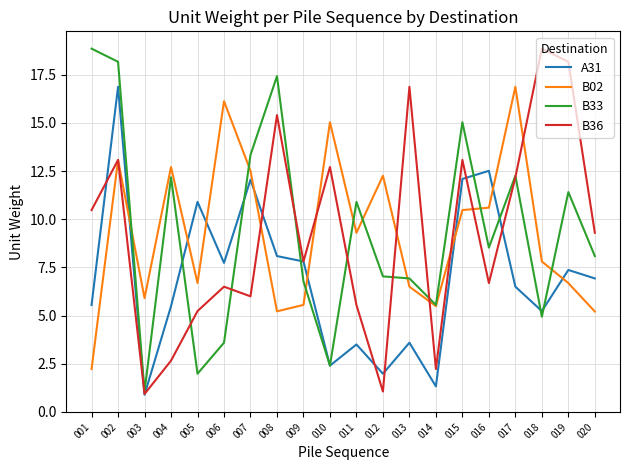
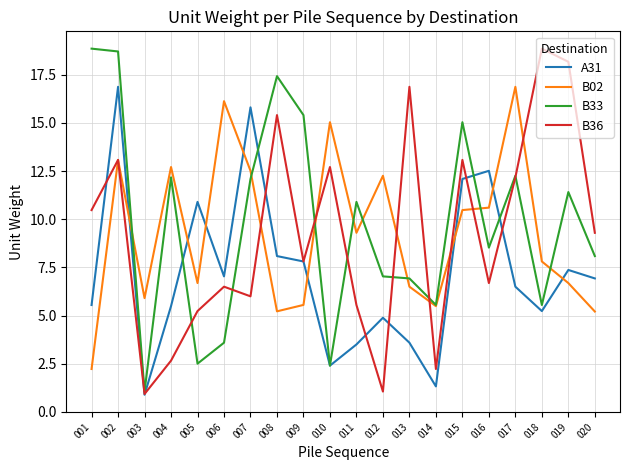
B33, 002: 18.2 -> 18.7
B33, 005: 2.0 -> 2.5
A31, 006: 7.7 -> 7.0
A31, 007: 12.0 -> 15.8
B33, 007: 13.3 -> 12.1
B33, 009: 6.8 -> 15.4
A31, 012: 2.0 -> 4.9
B33, 018: 4.9 -> 5.5
